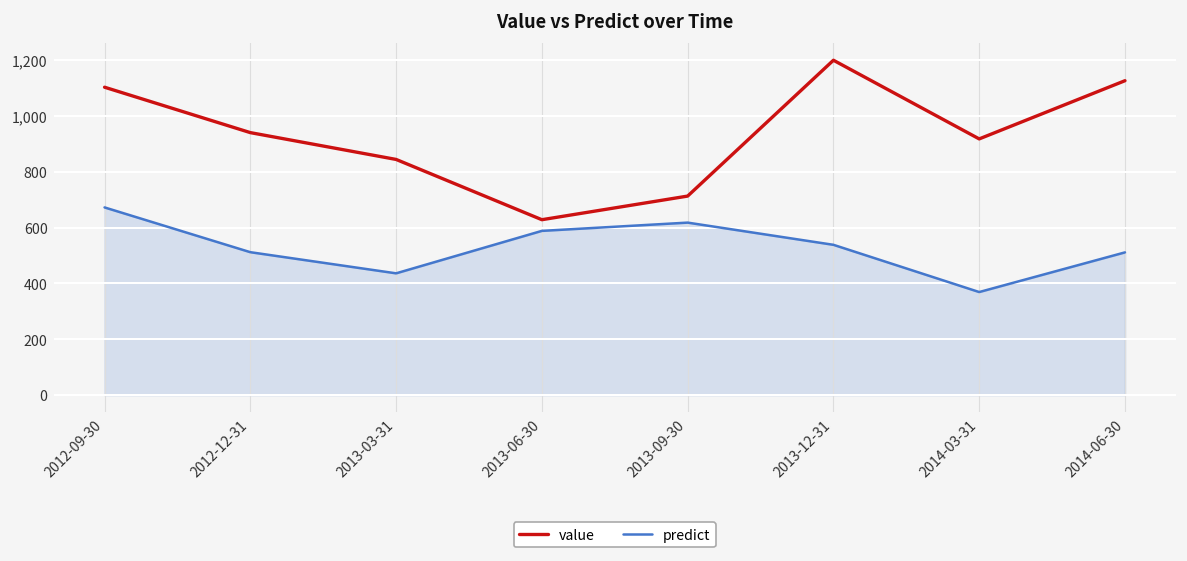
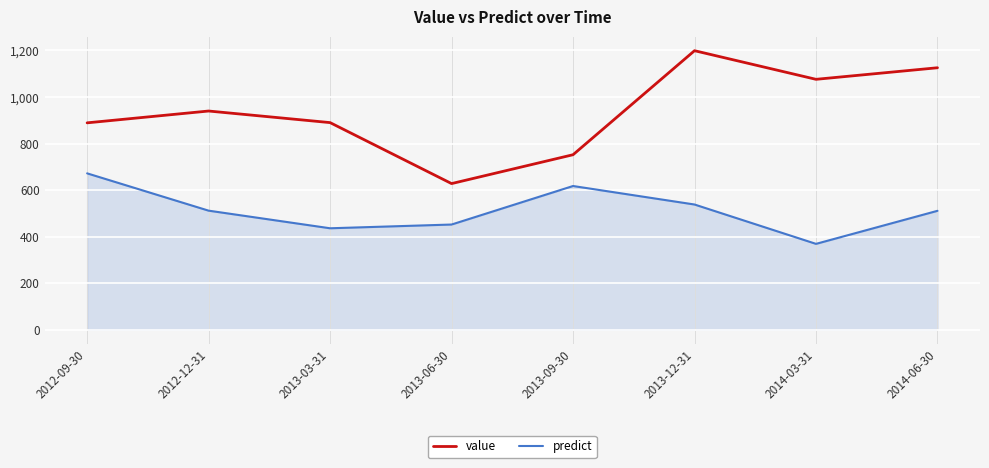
value, 2012-09-30: 1,100 -> 890
value, 2013-03-31: 840 -> 890
predict, 2013-06-30: 590 -> 450
value, 2013-09-30: 710 -> 750
value, 2014-03-31: 920 -> 1,080
